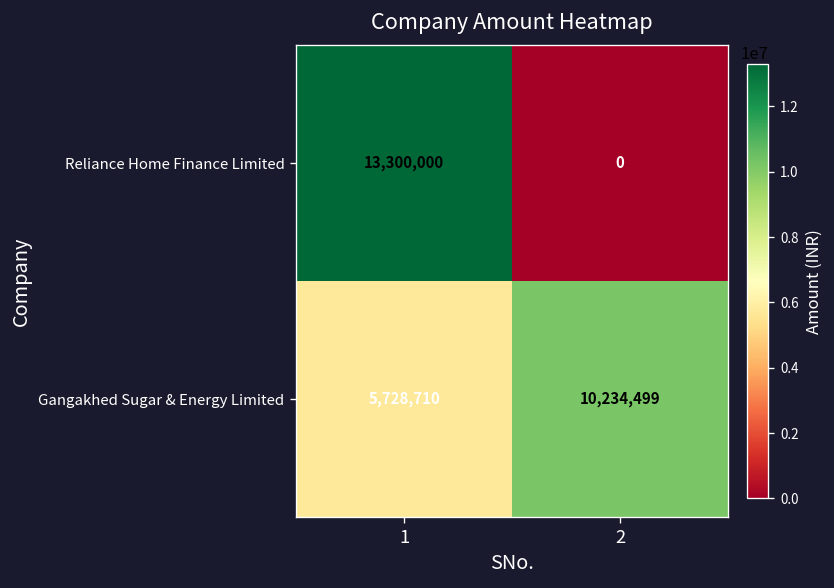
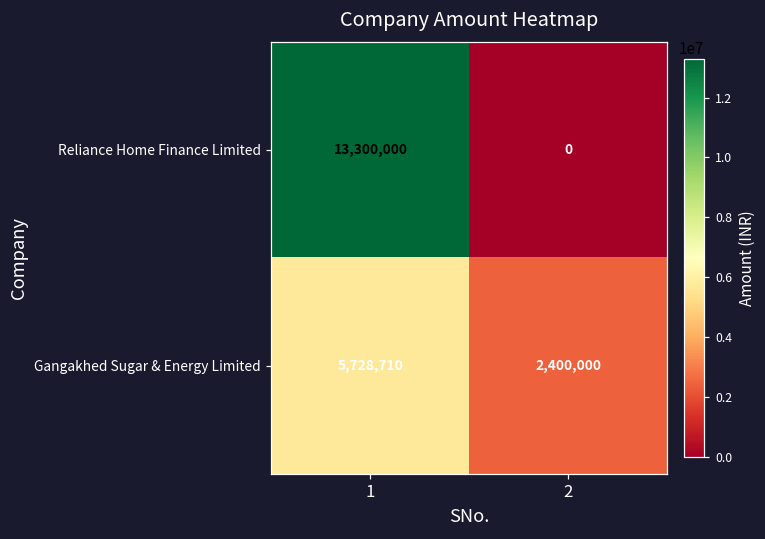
Gangakhed Sugar & Energy Limited, 2: 10,234,499 -> 2,400,000
